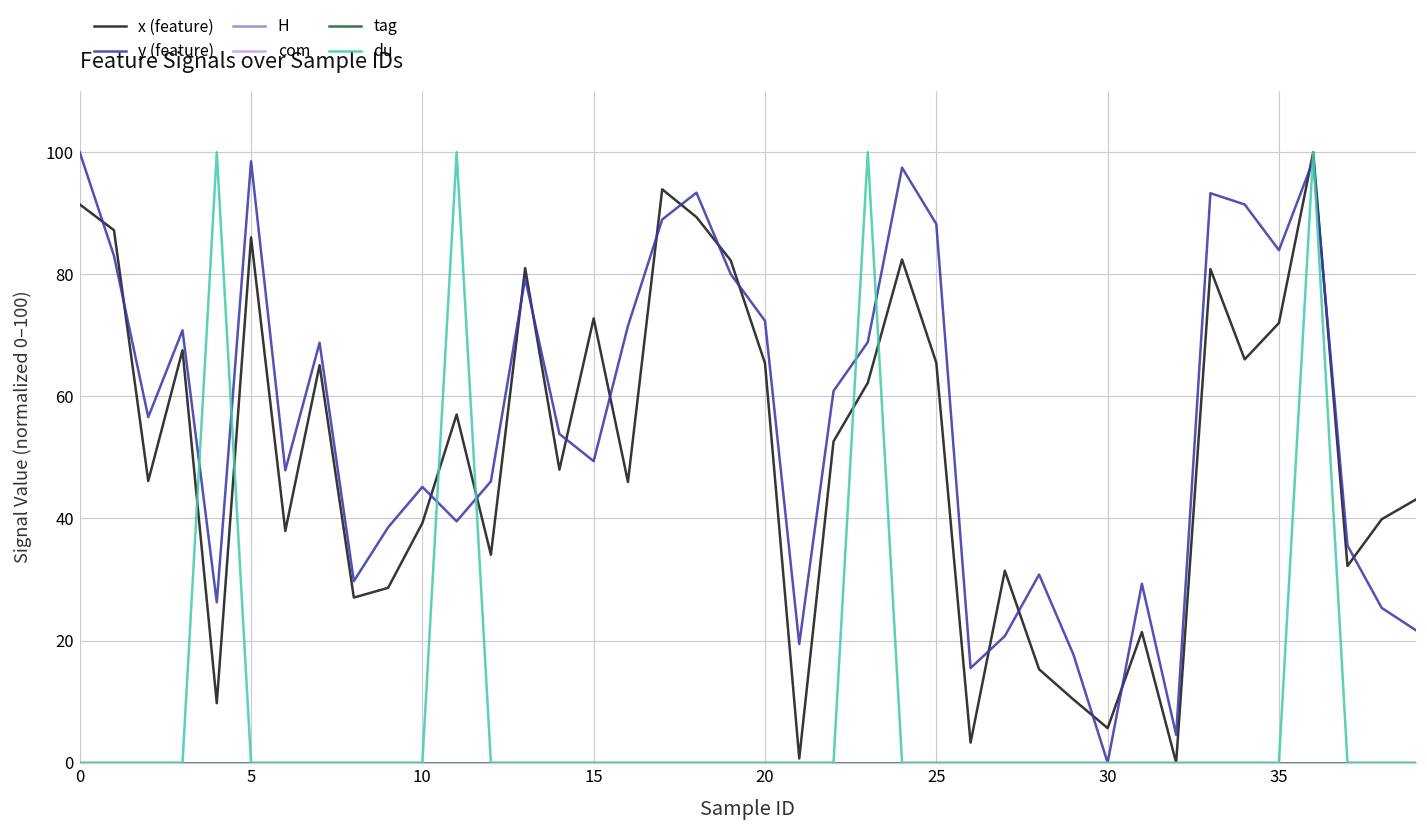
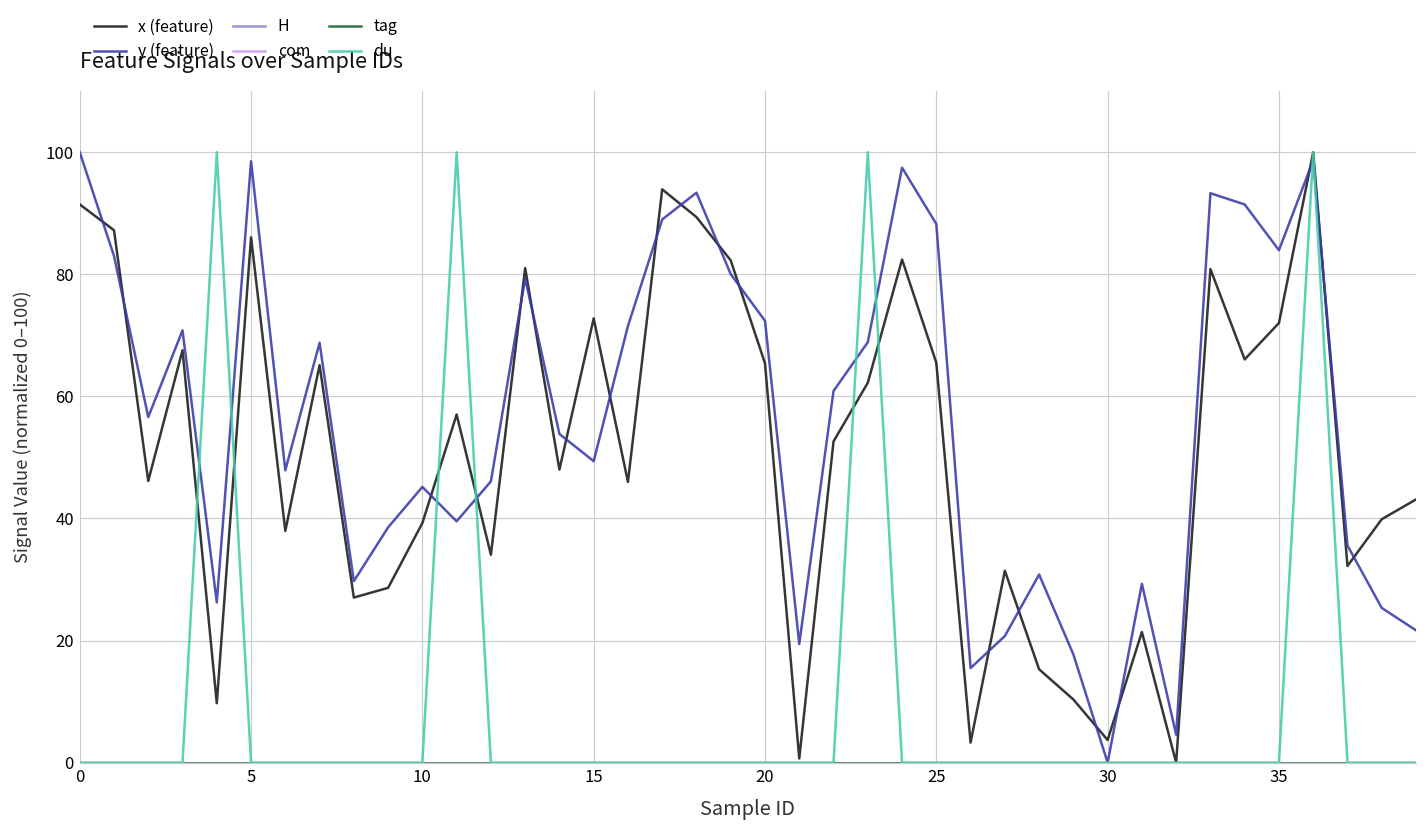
x (feature), 30: 6 -> 4
